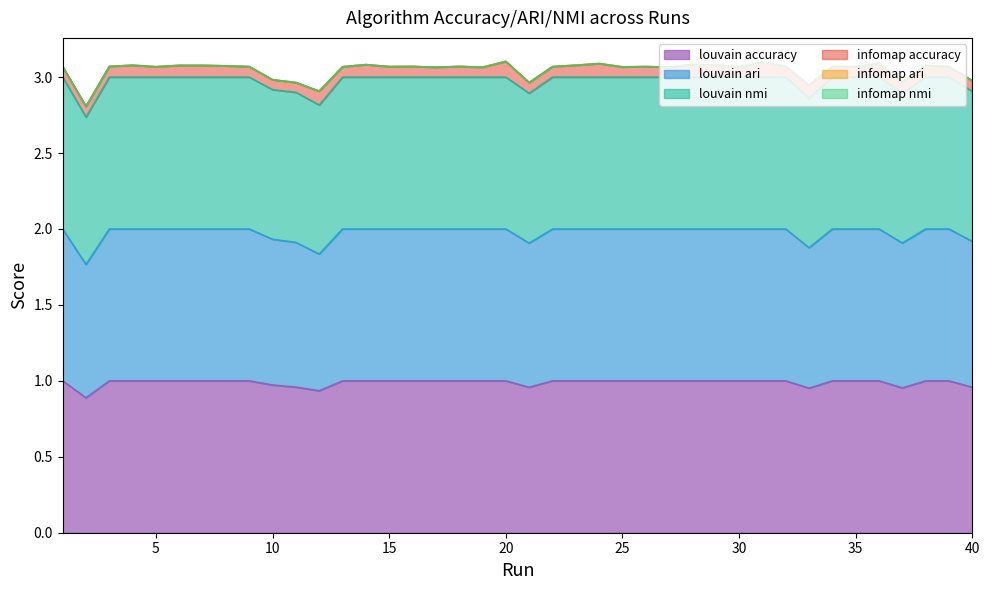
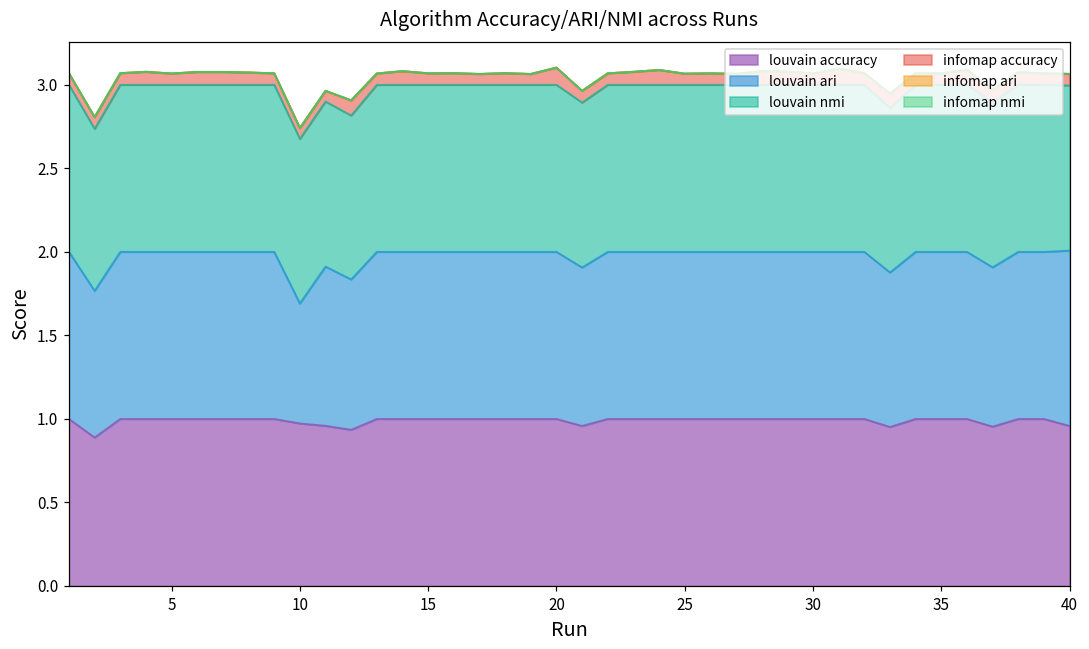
louvain ari, 10: 0.96 -> 0.72
louvain ari, 40: 0.96 -> 1.05
